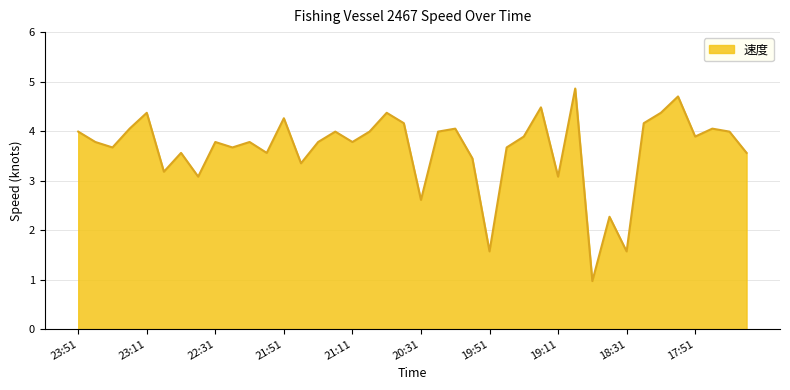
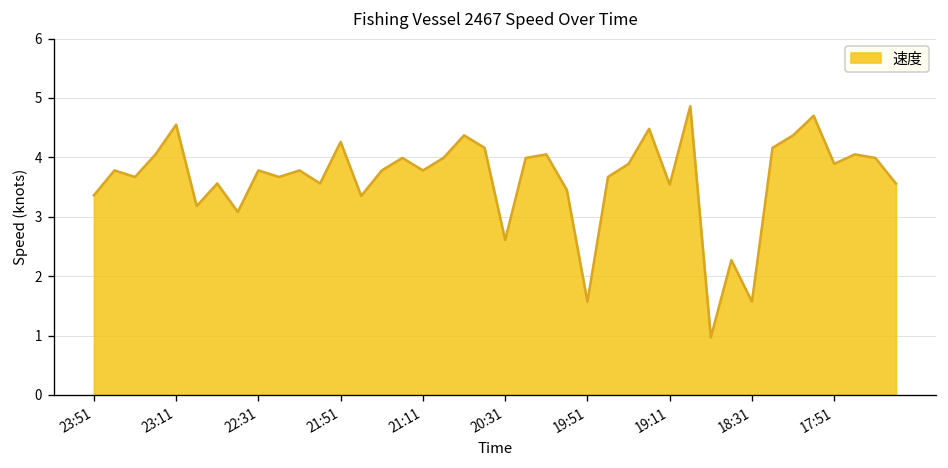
23:51: 4.0 -> 3.4
23:11: 4.4 -> 4.6
19:11: 3.1 -> 3.5
